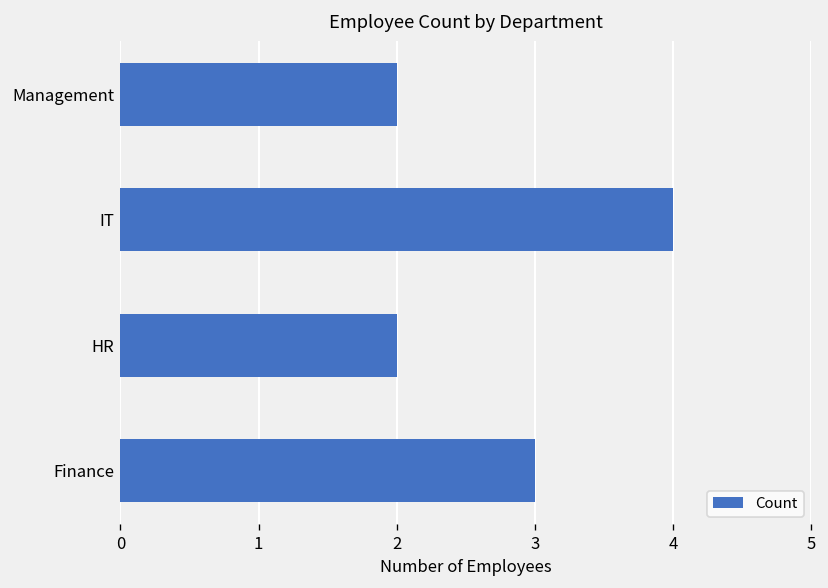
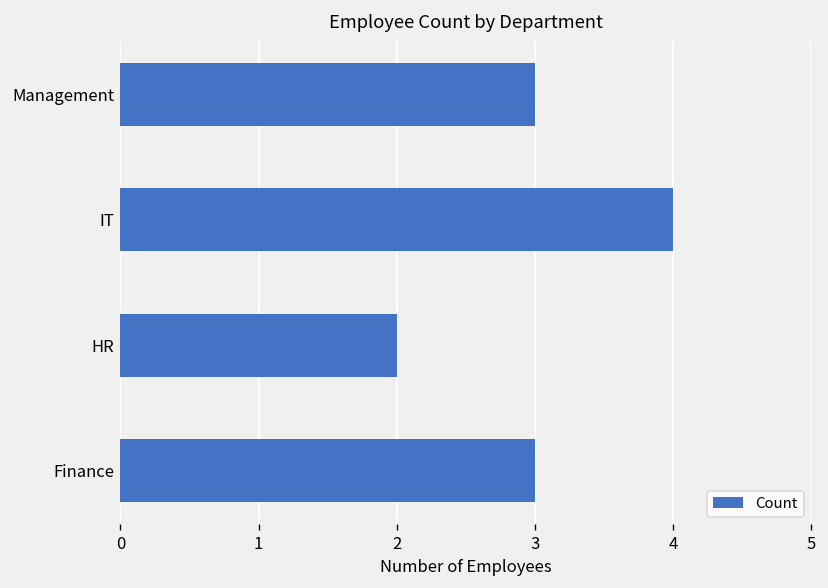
Management: 2 -> 3
